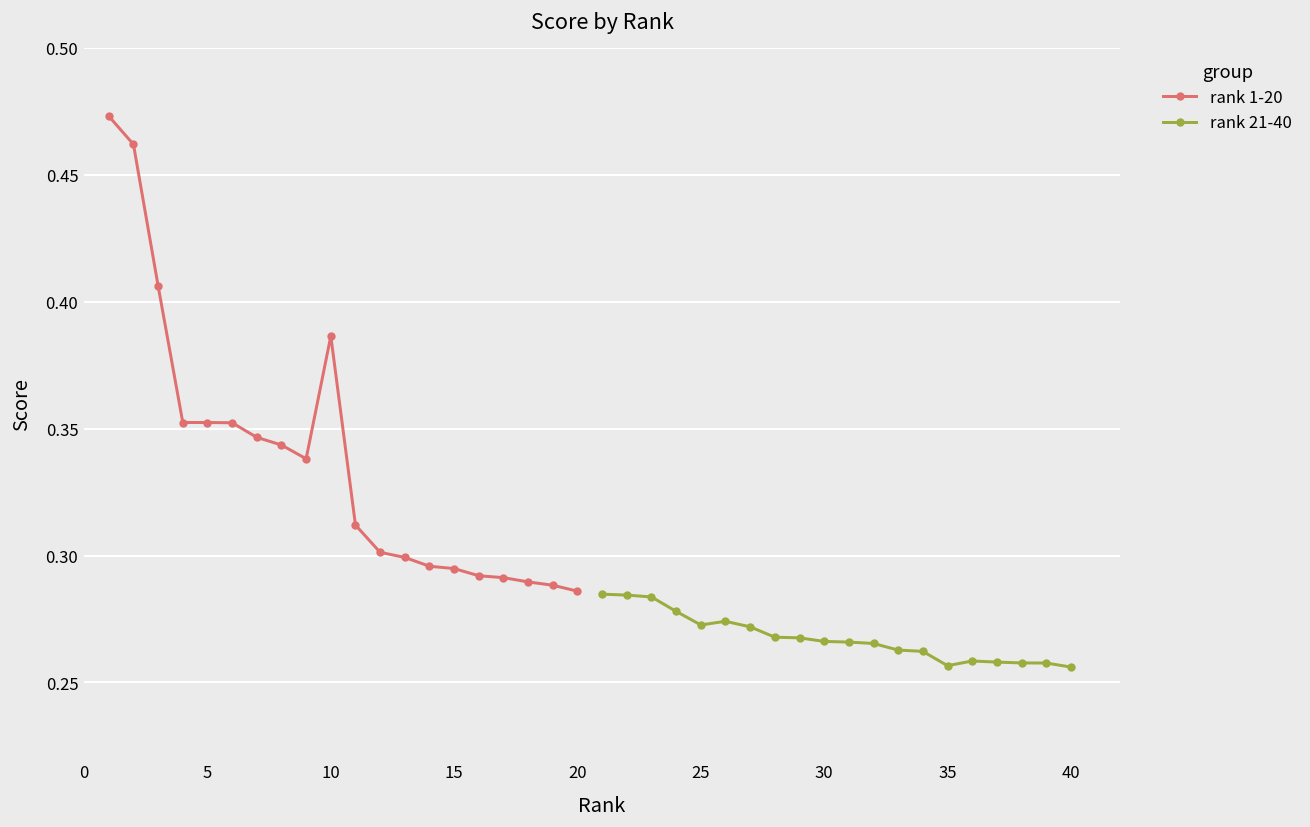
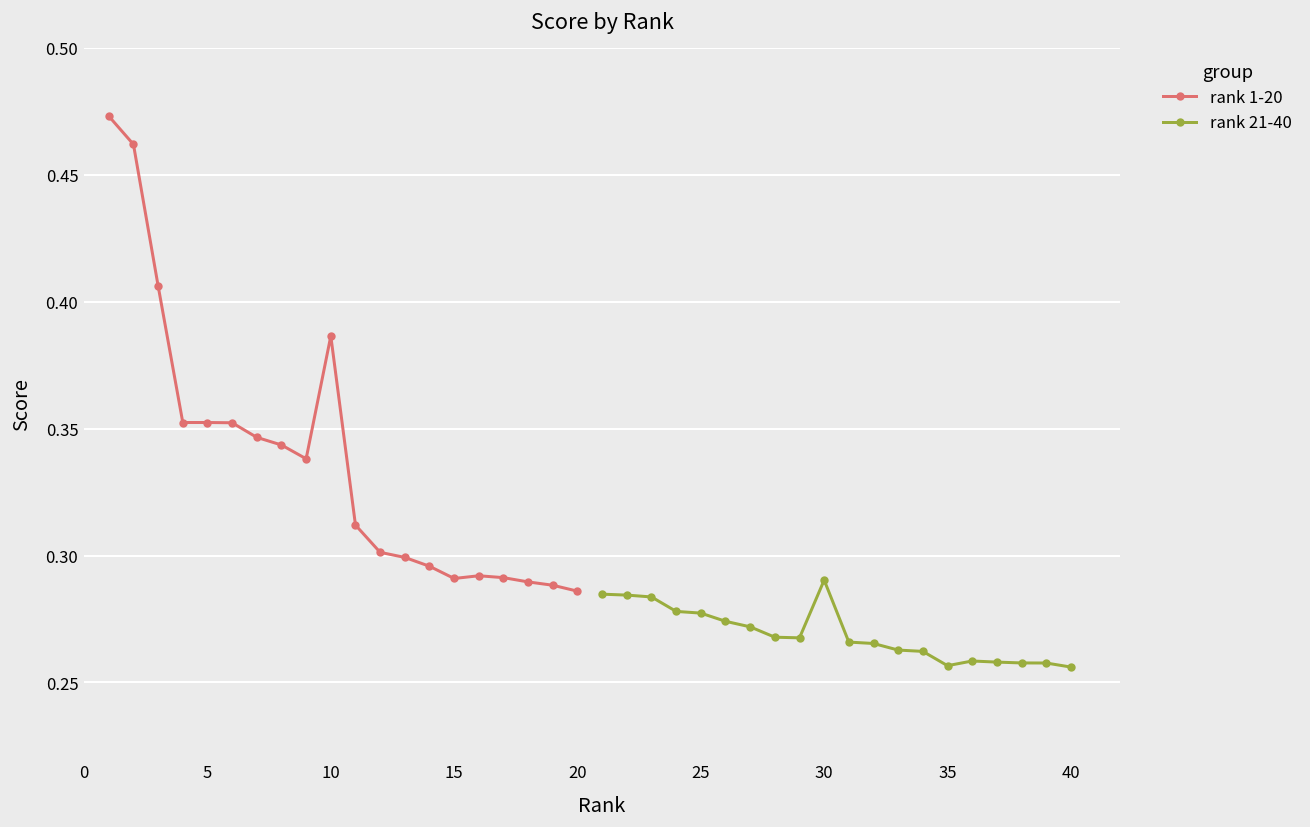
rank 1-20, 15: 0.295 -> 0.291
rank 21-40, 25: 0.273 -> 0.277
rank 21-40, 30: 0.266 -> 0.290
